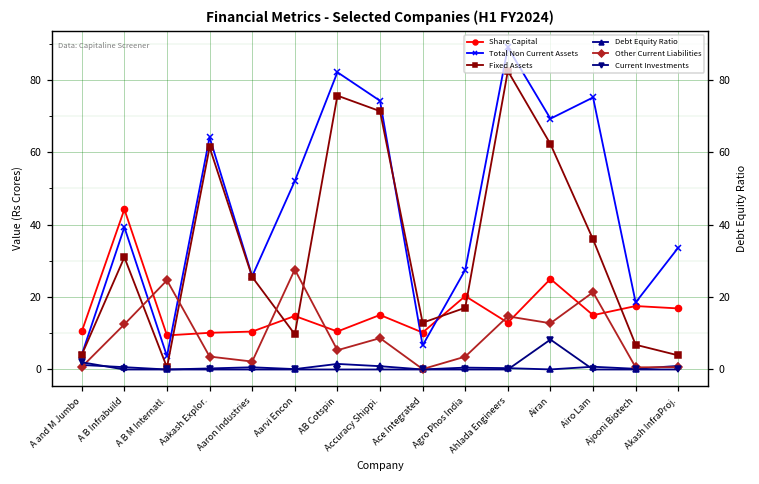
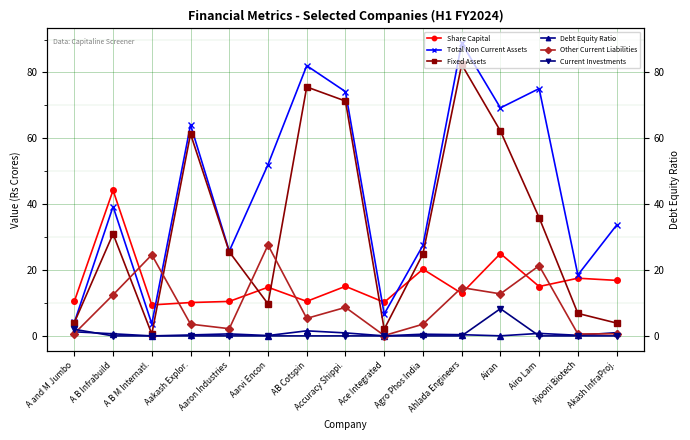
Fixed Assets, Ace Integrated: 13 -> 2
Fixed Assets, Agro Phos India: 17 -> 25
